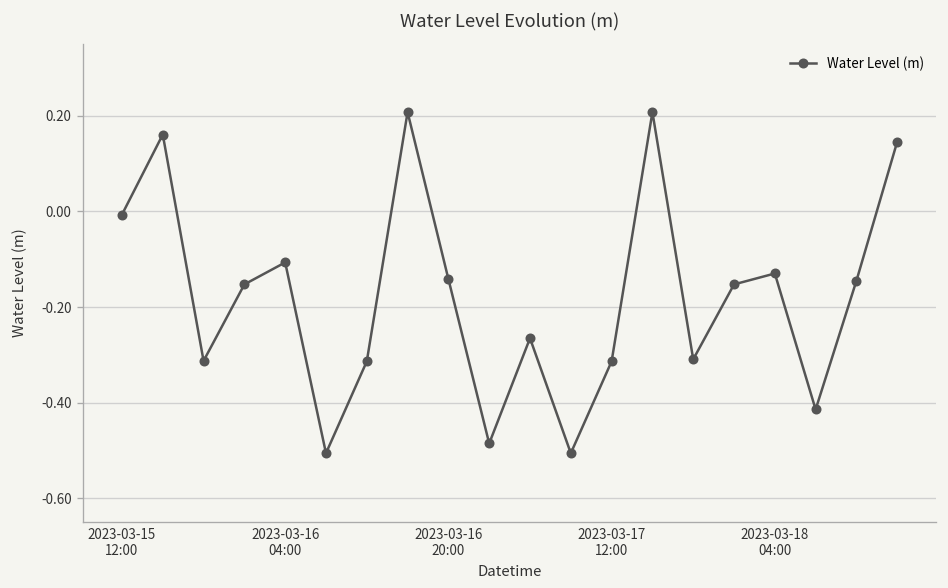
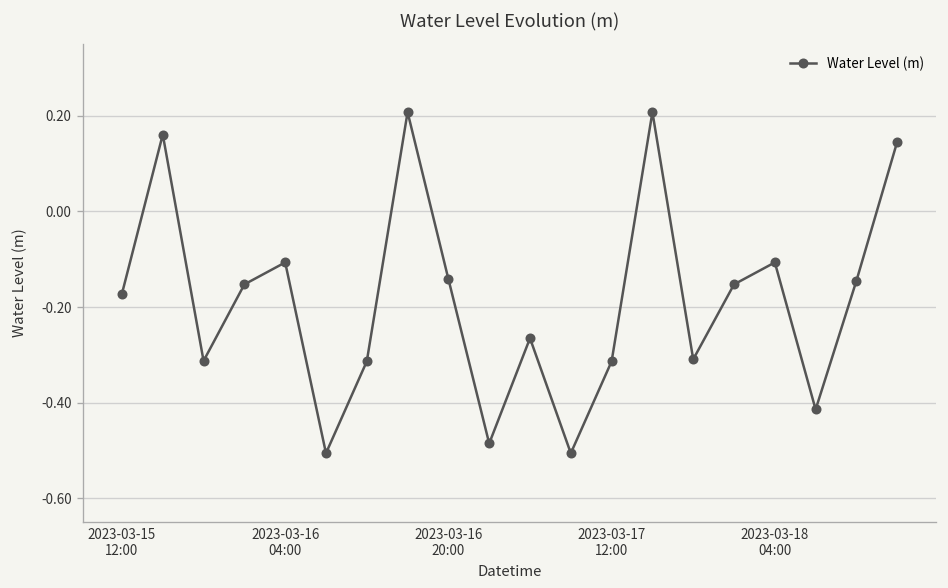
2023-03-15 12:00: -0.01 -> -0.17
2023-03-18 04:00: -0.13 -> -0.11
